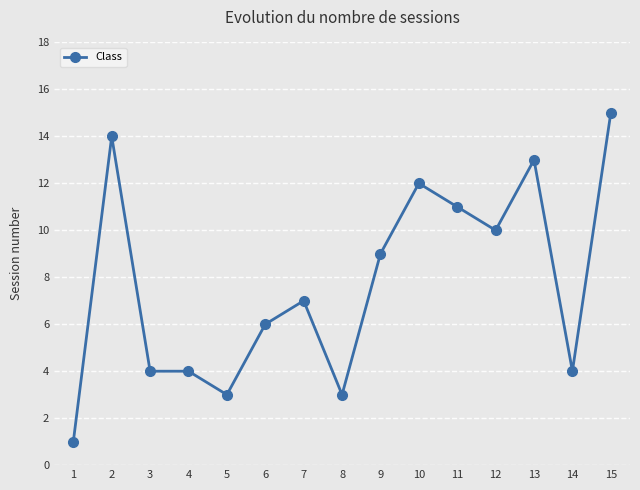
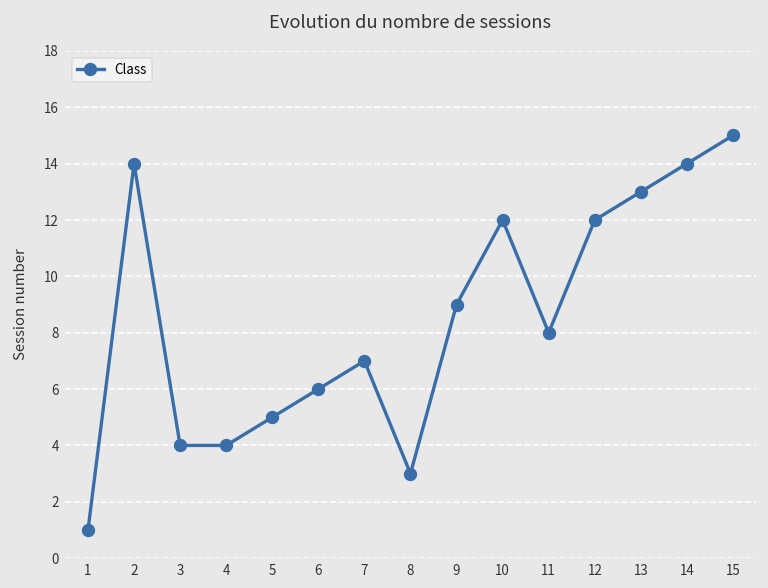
5: 3 -> 5
11: 11 -> 8
12: 10 -> 12
14: 4 -> 14
